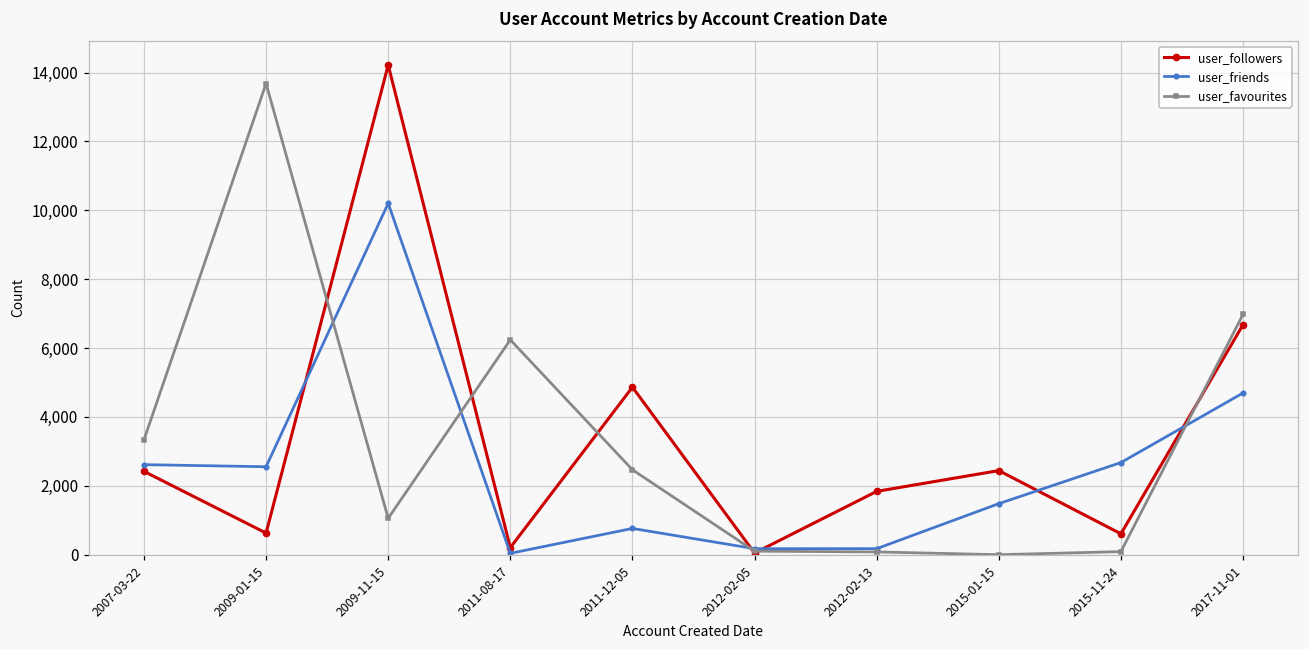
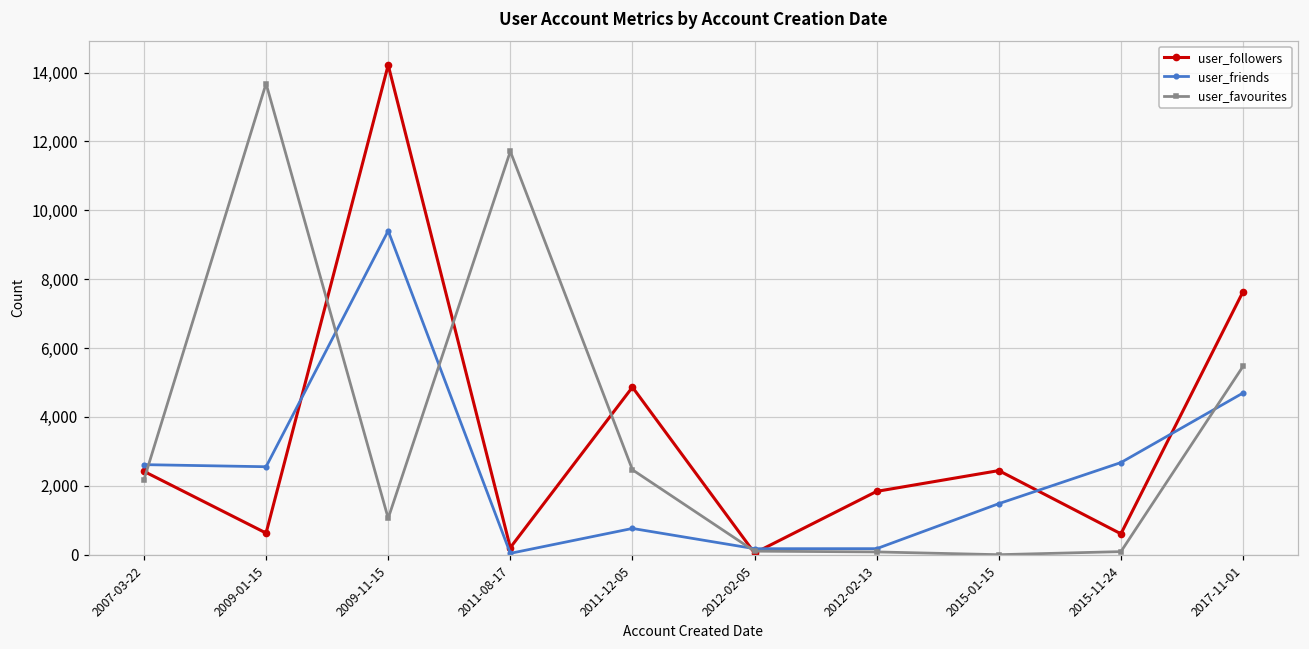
user_favourites, 2007-03-22: 3,300 -> 2,200
user_friends, 2009-11-15: 10,200 -> 9,400
user_favourites, 2011-08-17: 6,200 -> 11,700
user_followers, 2017-11-01: 6,700 -> 7,600
user_favourites, 2017-11-01: 7,000 -> 5,500
